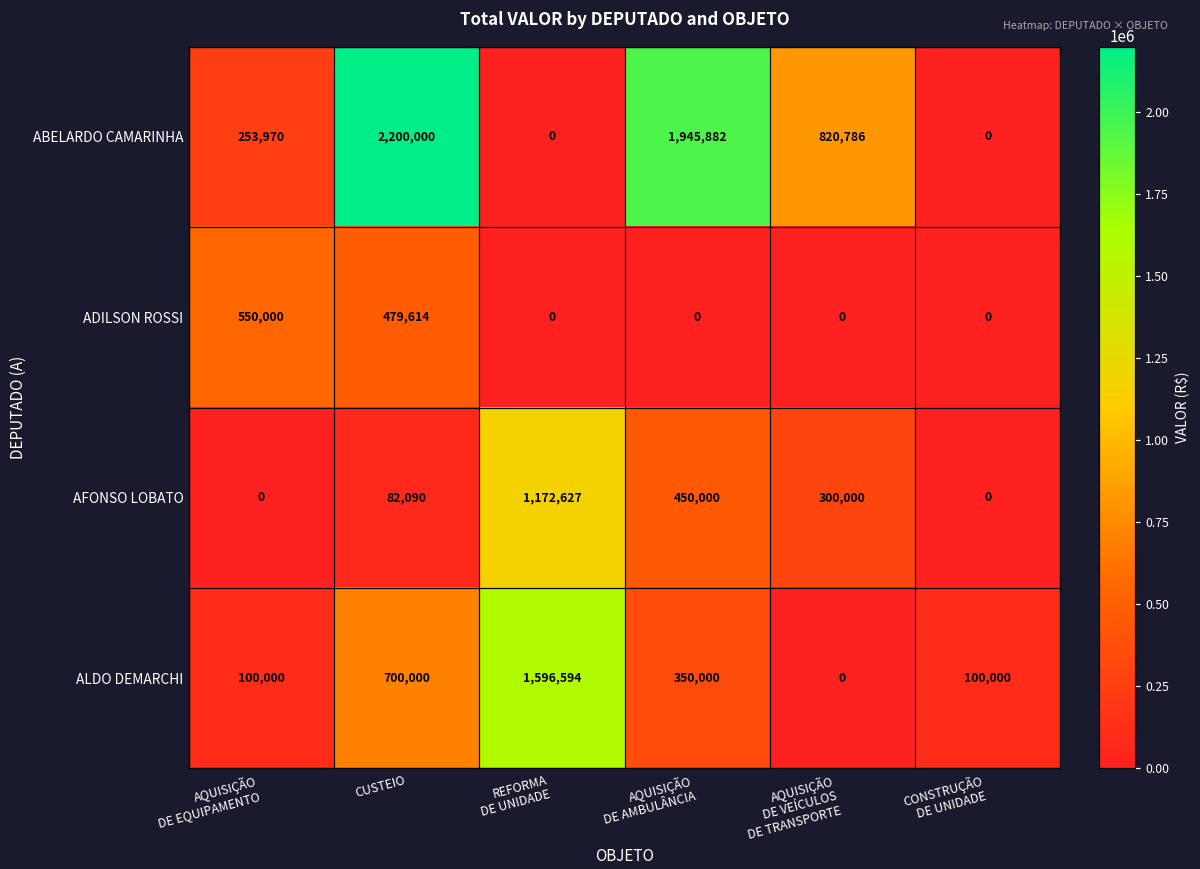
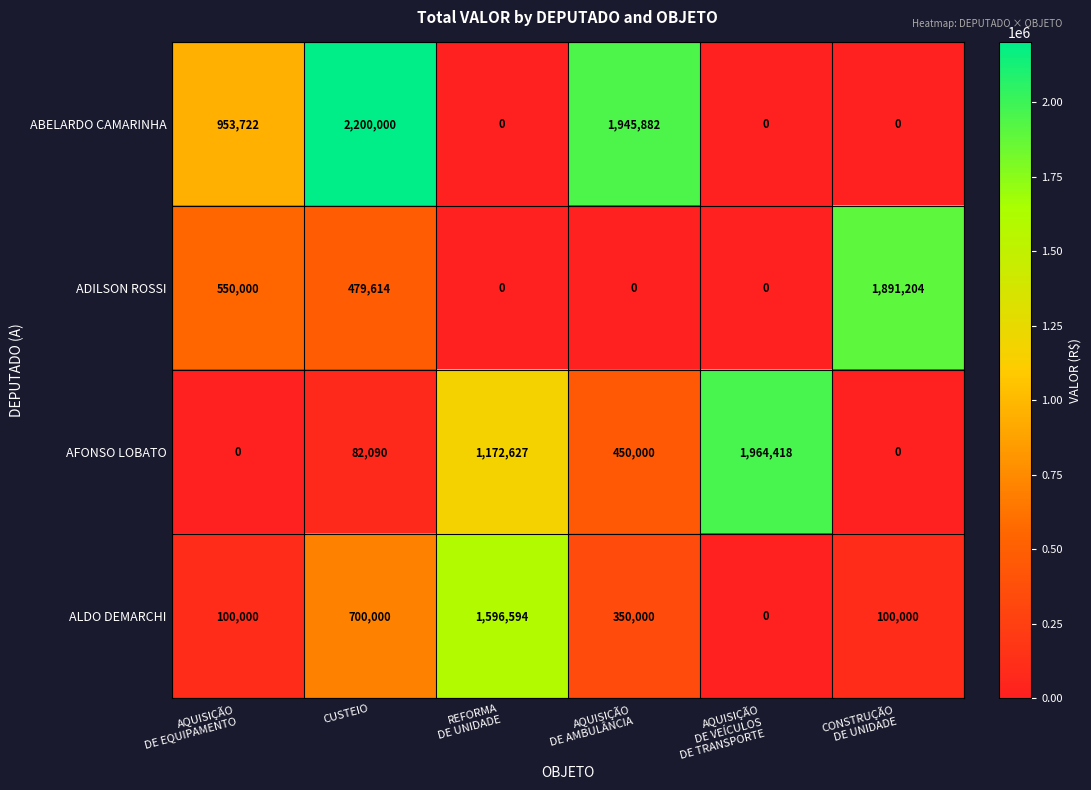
ABELARDO CAMARINHA, AQUISIÇÃO DE EQUIPAMENTO: 253,970 -> 953,722
ABELARDO CAMARINHA, AQUISIÇÃO DE VEÍCULOS DE TRANSPORTE: 820,786 -> 0
ADILSON ROSSI, CONSTRUÇÃO DE UNIDADE: 0 -> 1,891,204
AFONSO LOBATO, AQUISIÇÃO DE VEÍCULOS DE TRANSPORTE: 300,000 -> 1,964,418
